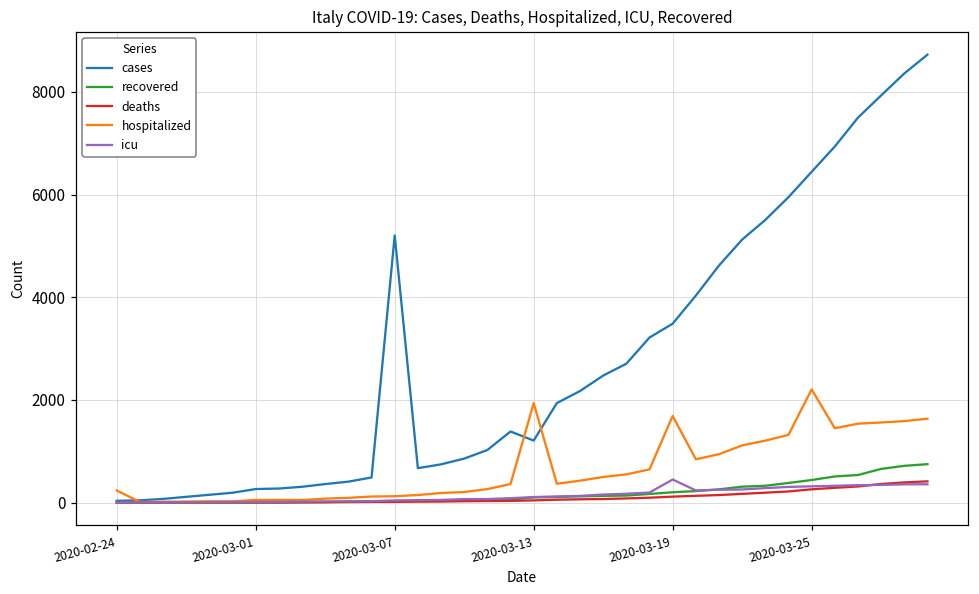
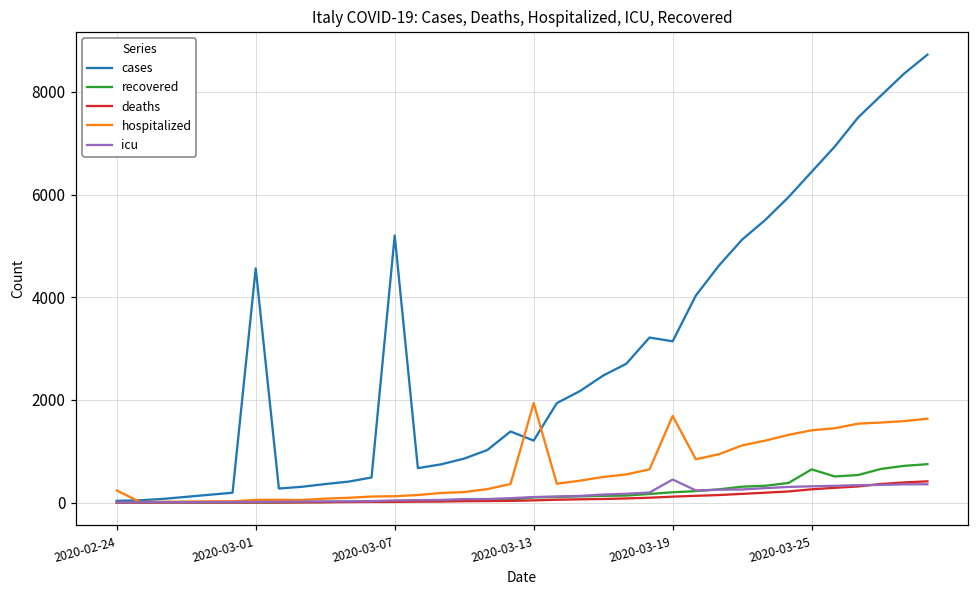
cases, 2020-03-01: 300 -> 4600
cases, 2020-03-19: 3500 -> 3100
recovered, 2020-03-25: 400 -> 600
hospitalized, 2020-03-25: 2200 -> 1400
